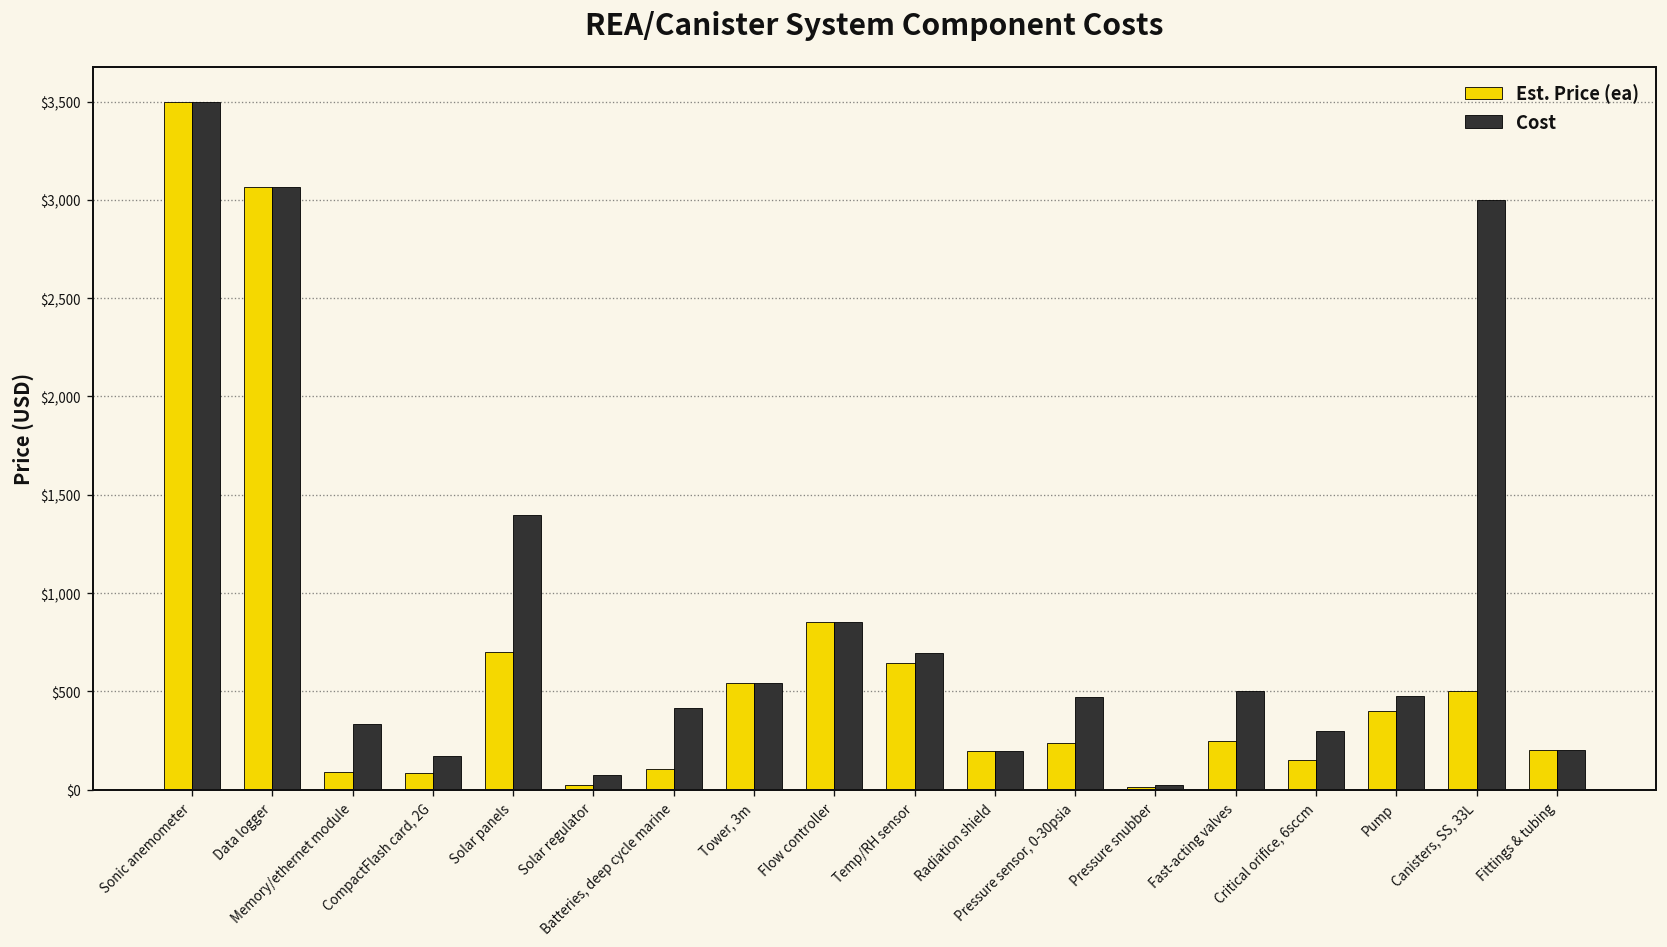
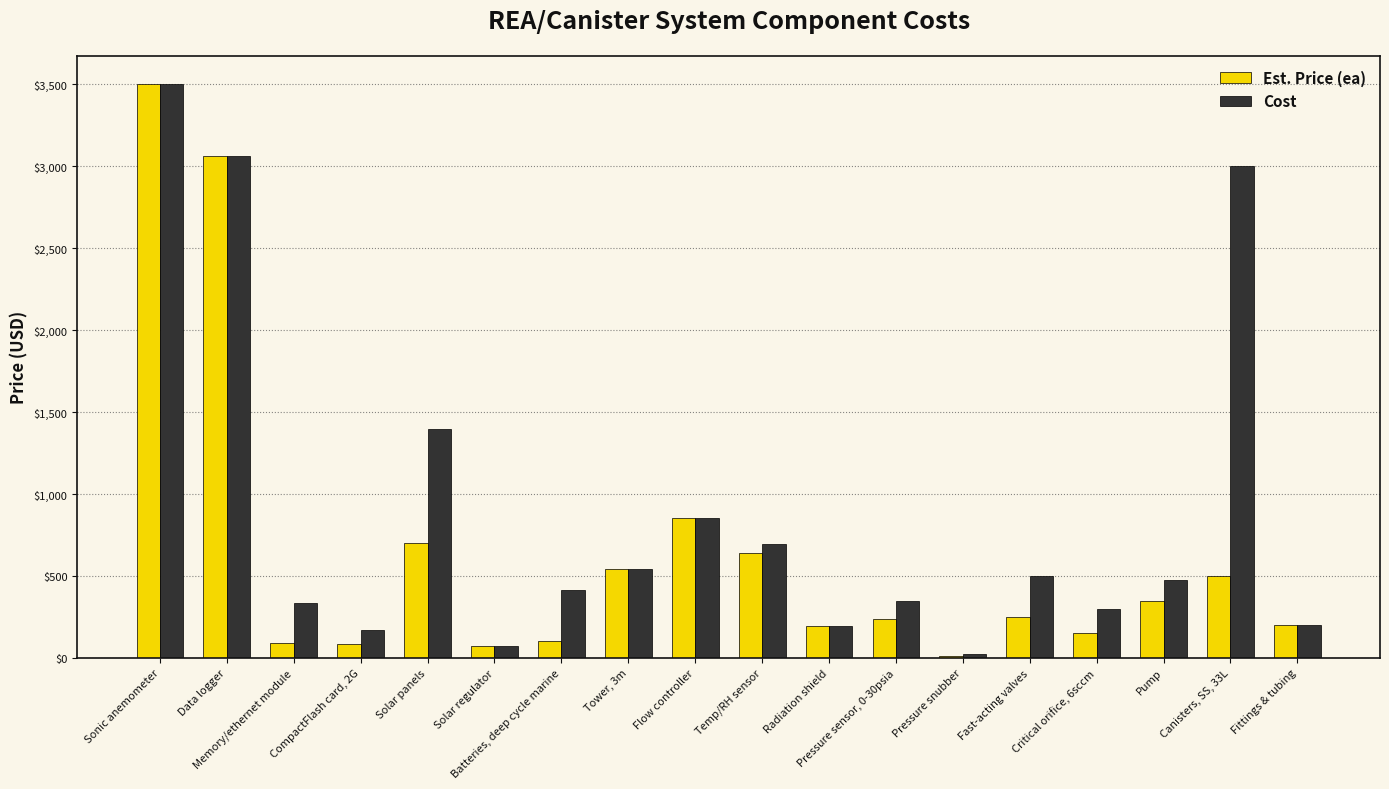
Est. Price (ea), Solar regulator: $30 -> $80
Cost, Pressure sensor, 0-30psia: $470 -> $350
Est. Price (ea), Pump: $400 -> $350
